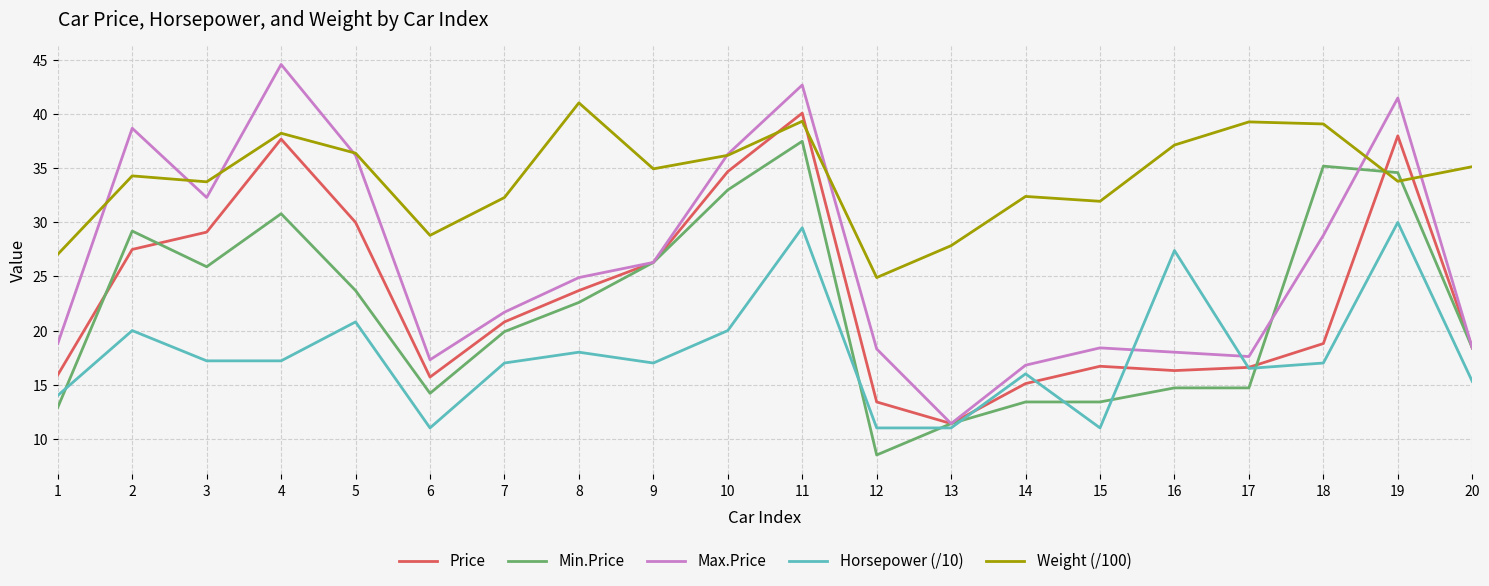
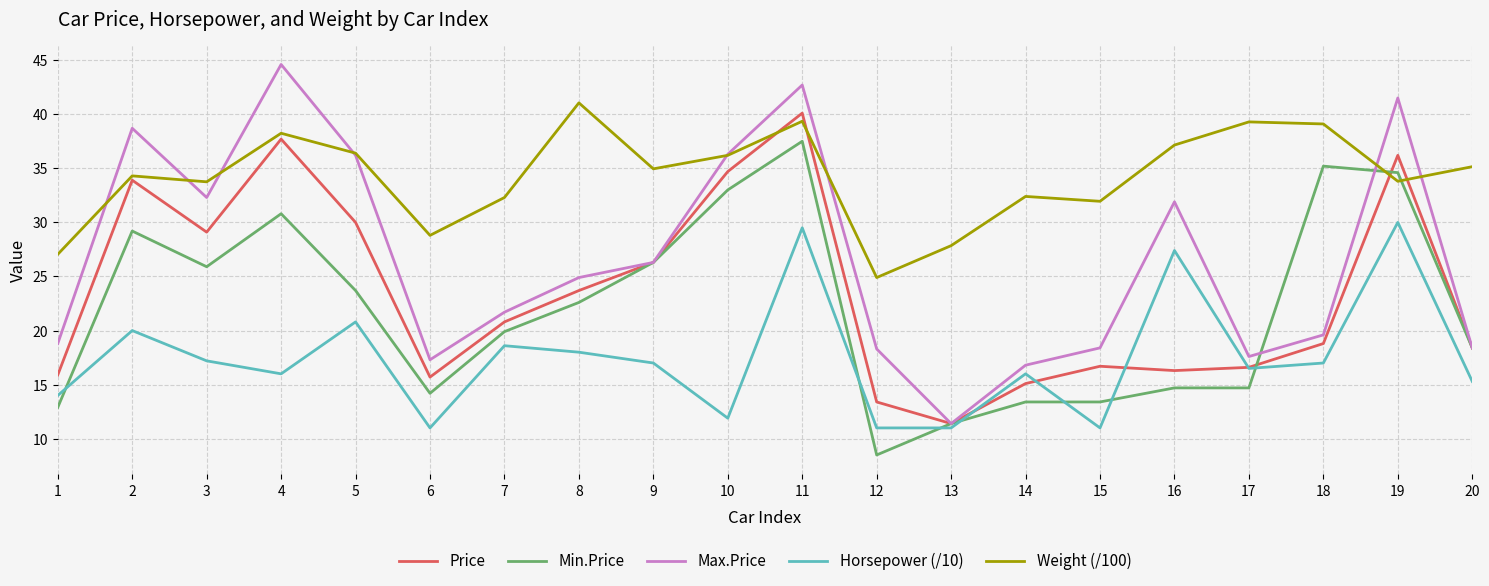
Price, 2: 27.5 -> 33.9
Horsepower (/10), 4: 17.2 -> 16.0
Horsepower (/10), 7: 17.0 -> 18.6
Horsepower (/10), 10: 20.0 -> 11.9
Max.Price, 16: 18.0 -> 31.9
Max.Price, 18: 28.8 -> 19.6
Price, 19: 38.0 -> 36.2
